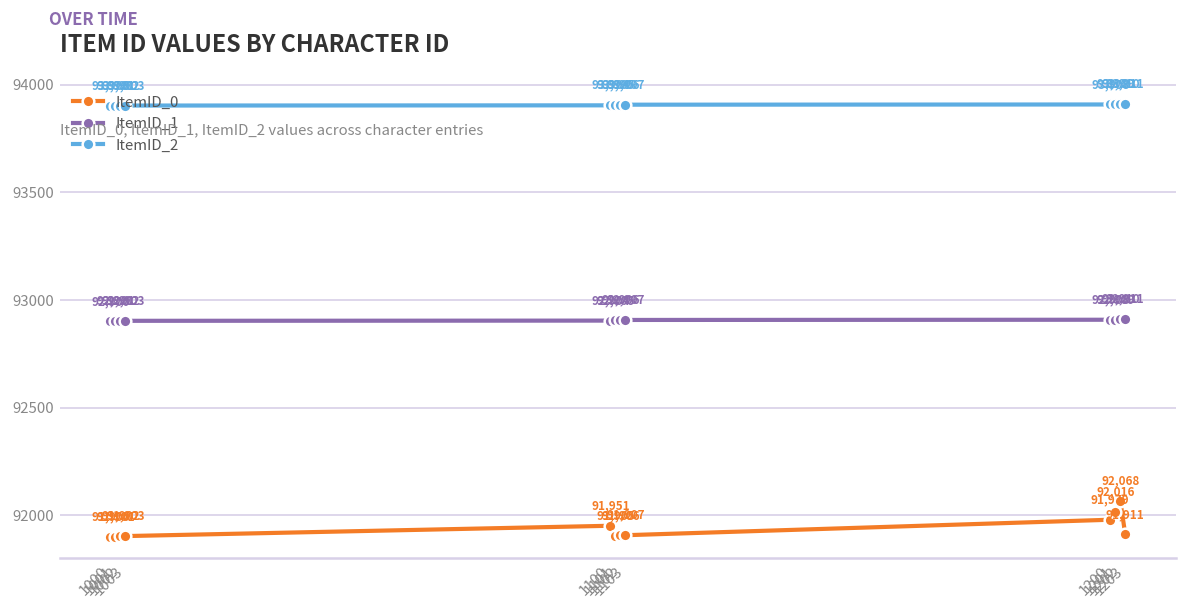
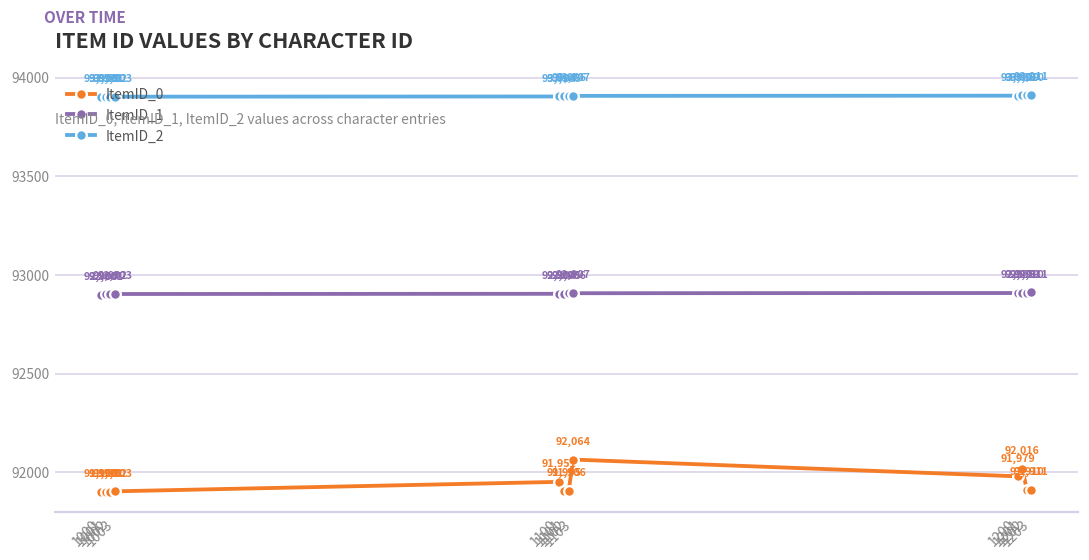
ItemID_0, 1103: 91,907 -> 92,064
ItemID_0, 1202: 92,068 -> 91,910
